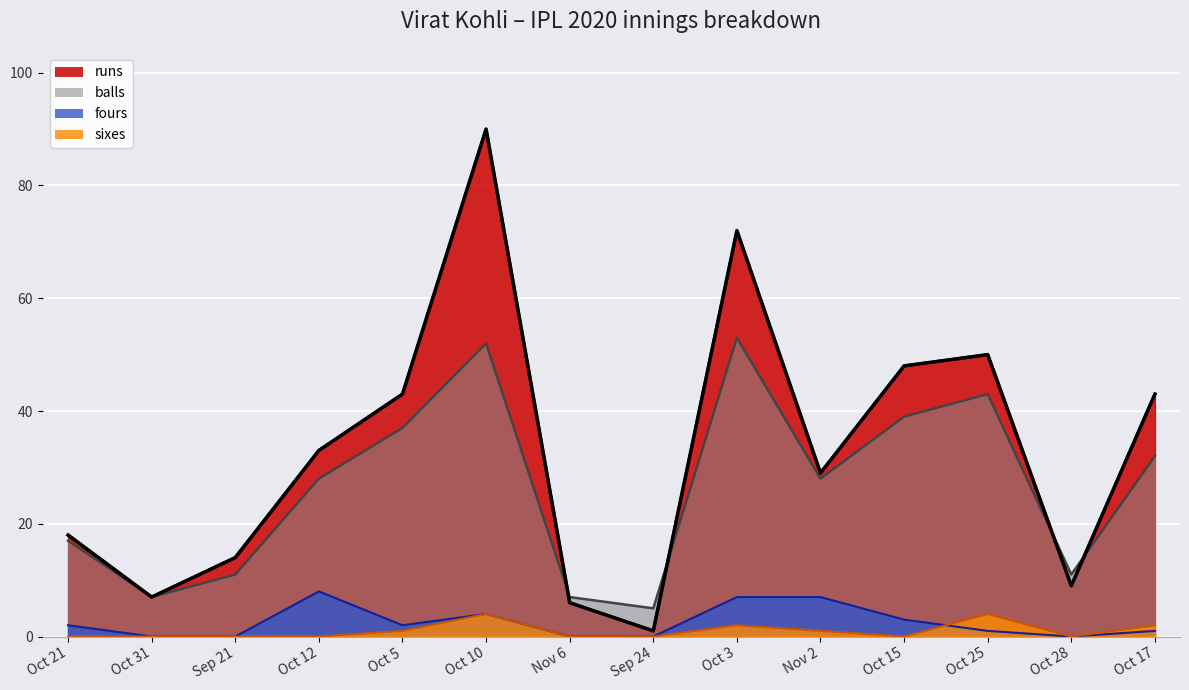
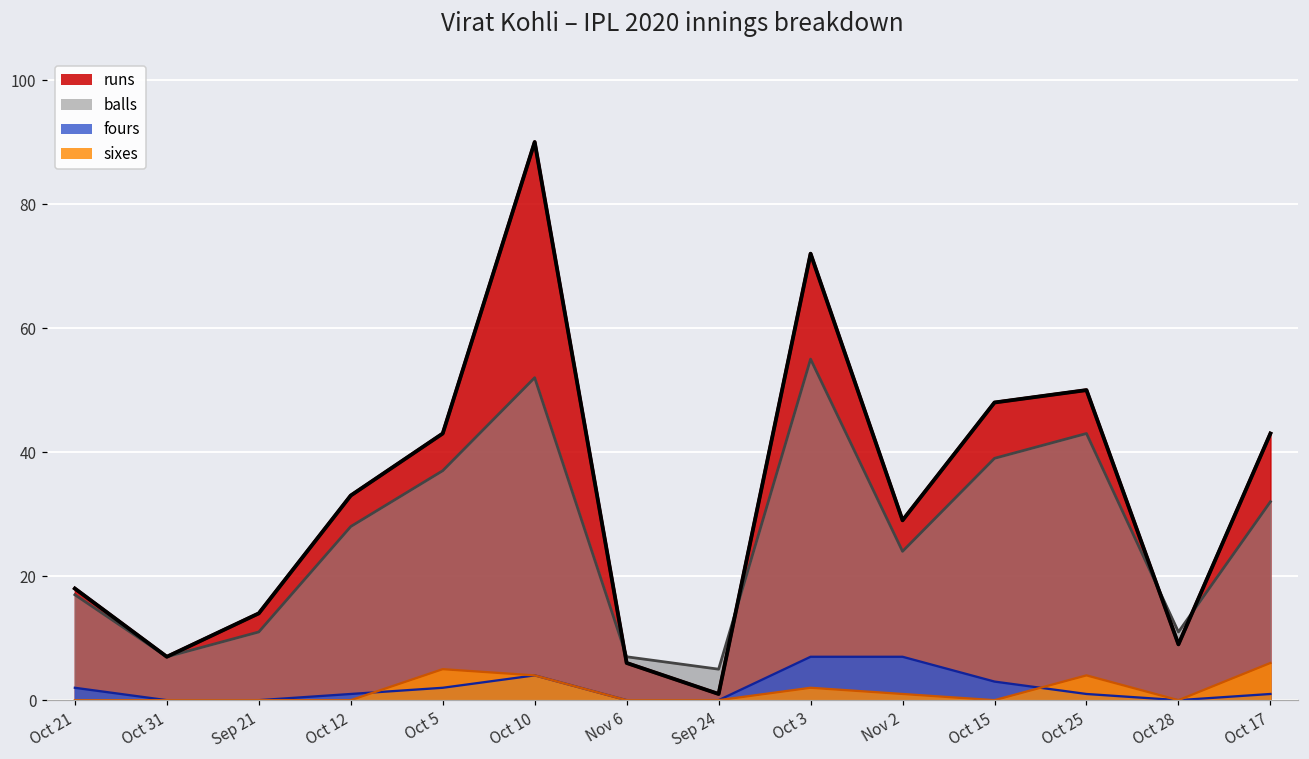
fours, Oct 12: 8 -> 1
sixes, Oct 5: 1 -> 5
balls, Oct 3: 53 -> 55
balls, Nov 2: 28 -> 24
sixes, Oct 17: 2 -> 6
